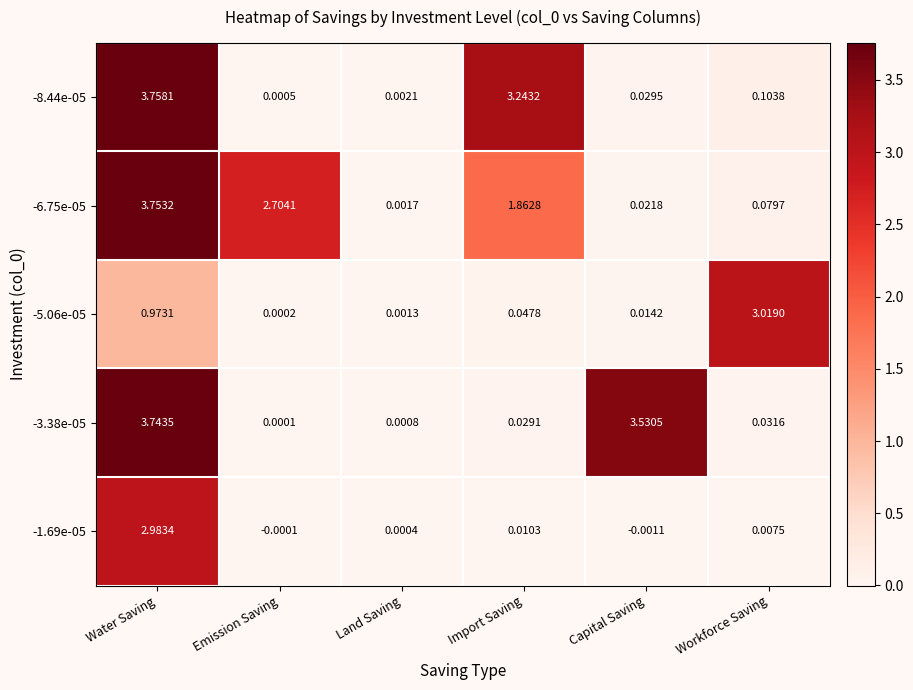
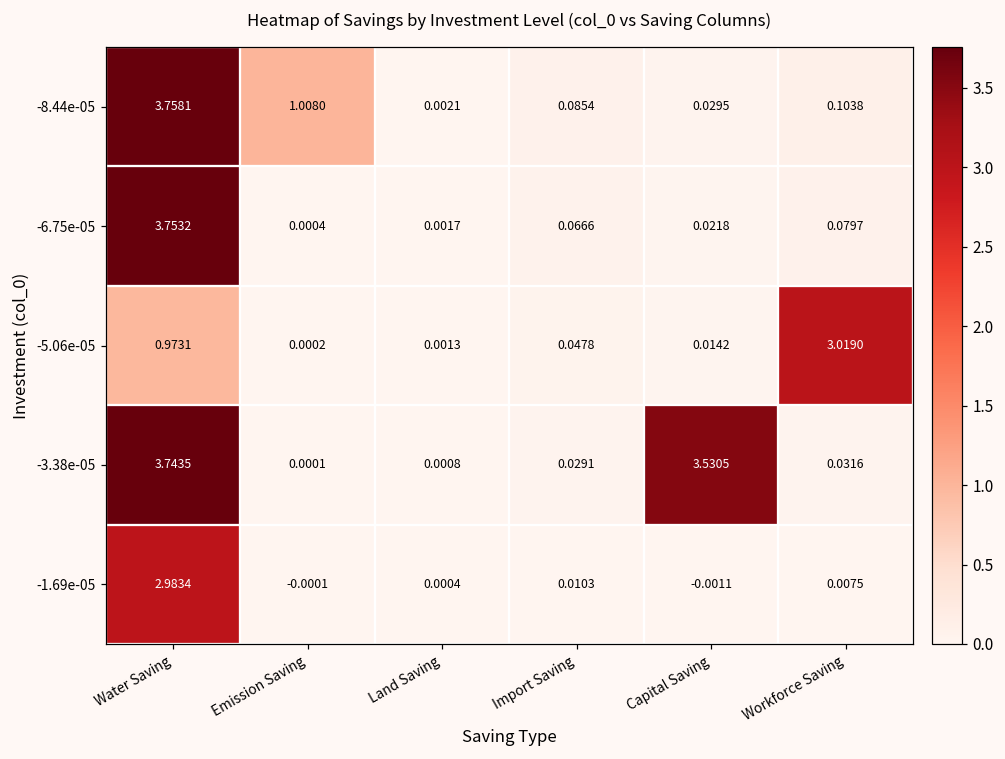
-8.44e-05, Emission Saving: 0.0005 -> 1.0080
-8.44e-05, Import Saving: 3.2432 -> 0.0854
-6.75e-05, Emission Saving: 2.7041 -> 0.0004
-6.75e-05, Import Saving: 1.8628 -> 0.0666
